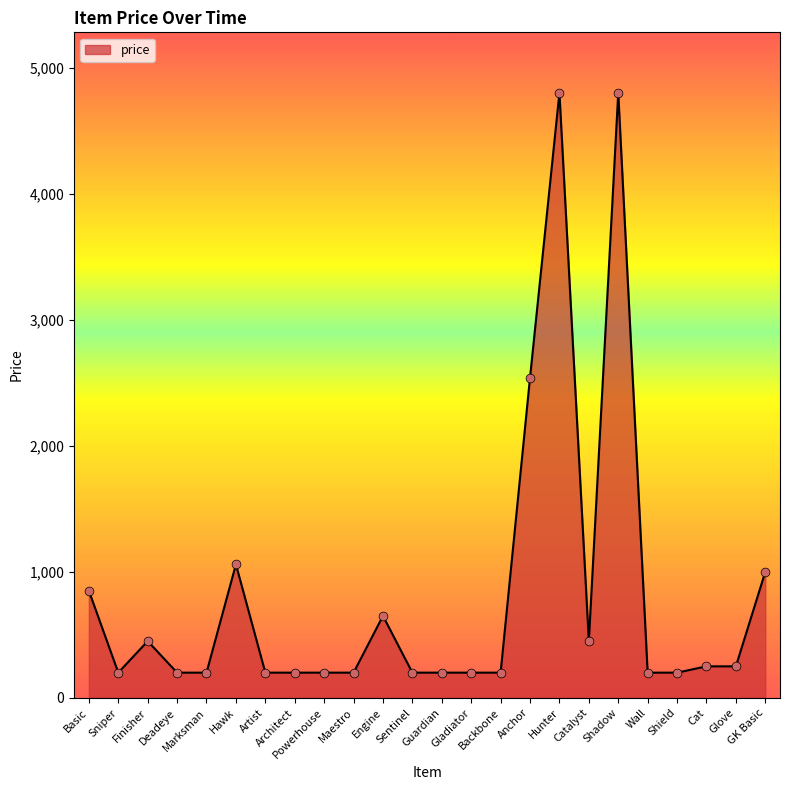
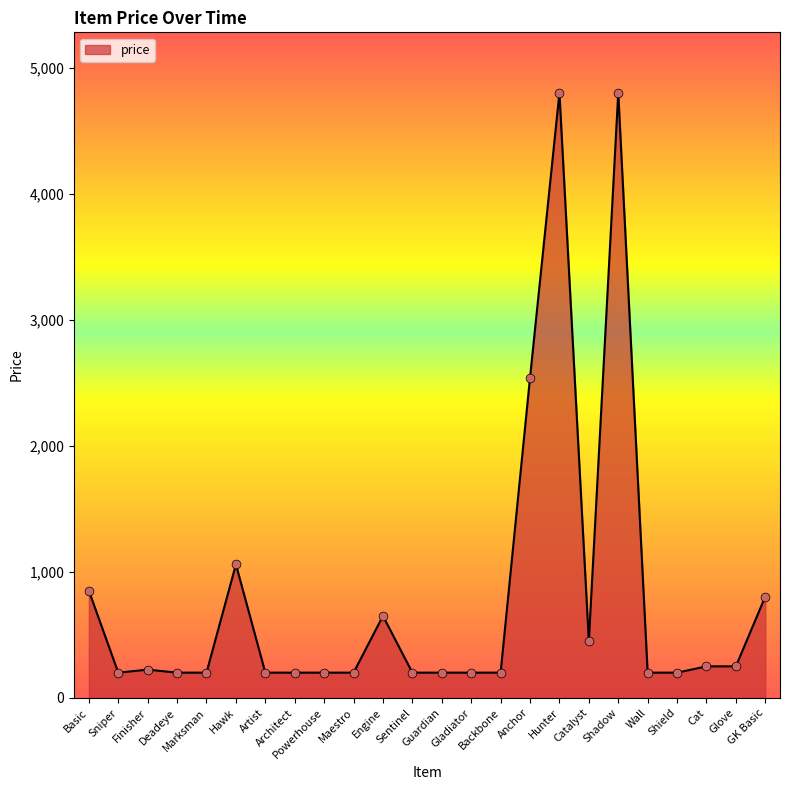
Finisher: 450 -> 220
GK Basic: 1,000 -> 800
